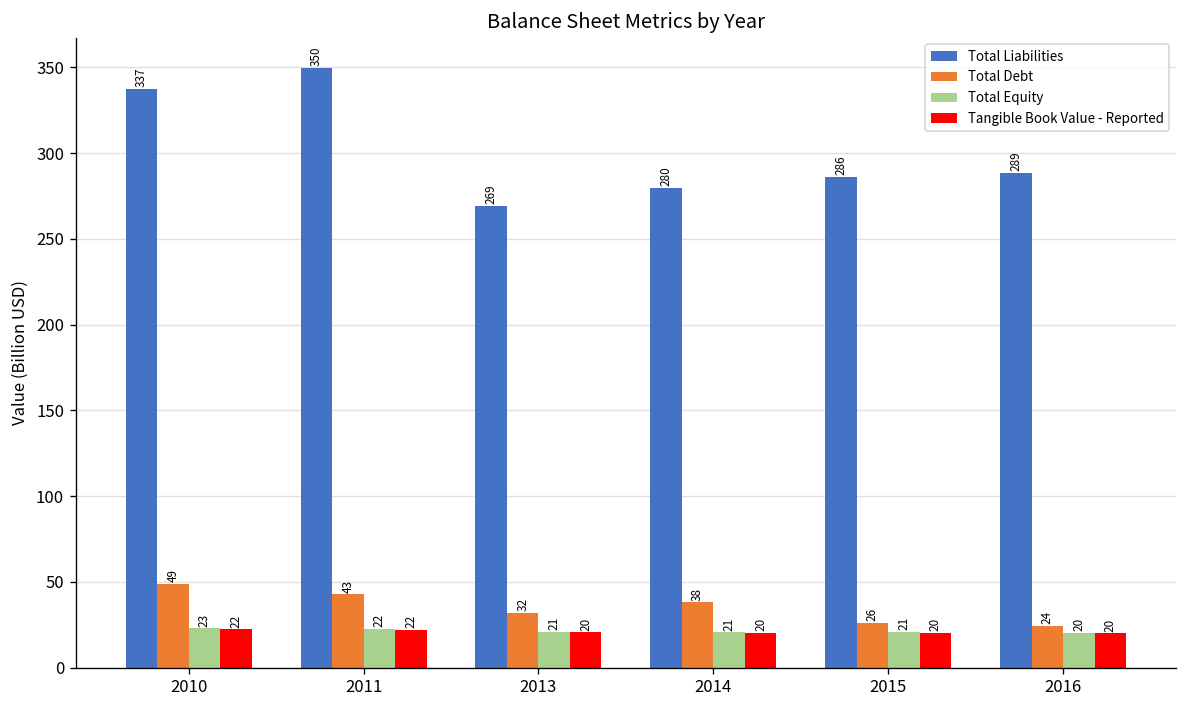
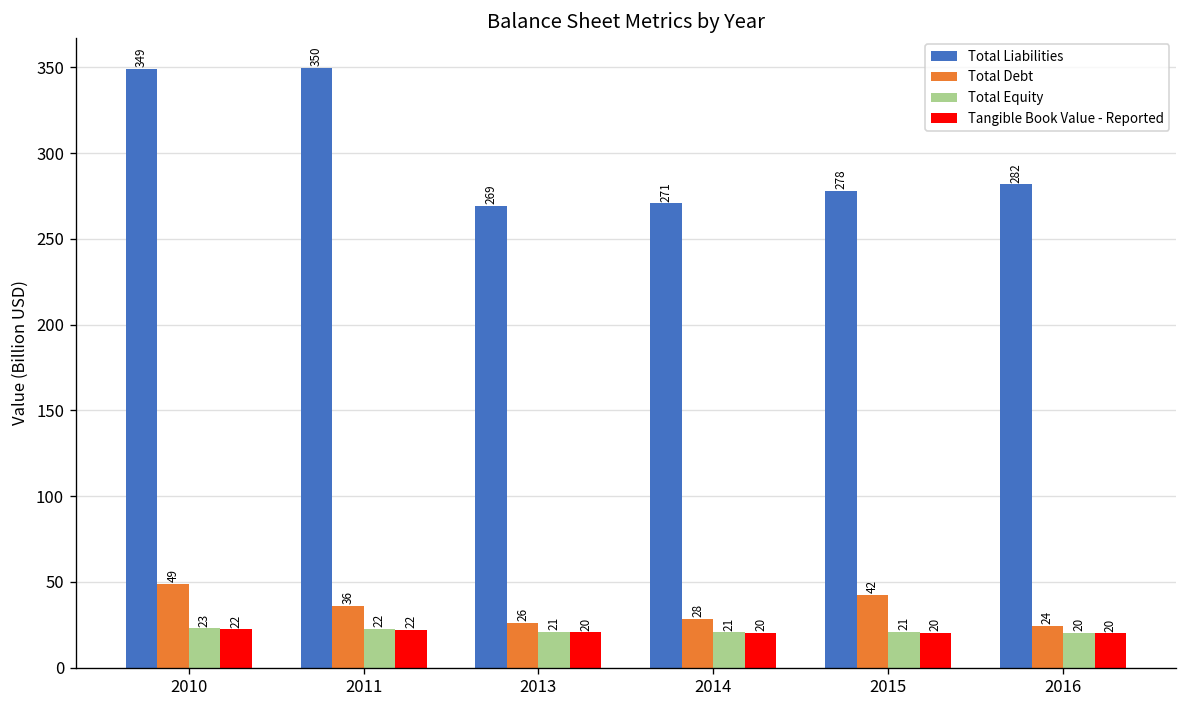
Total Liabilities, 2010: 337 -> 349
Total Debt, 2011: 43 -> 36
Total Debt, 2013: 32 -> 26
Total Liabilities, 2014: 280 -> 271
Total Debt, 2014: 38 -> 28
Total Liabilities, 2015: 286 -> 278
Total Debt, 2015: 26 -> 42
Total Liabilities, 2016: 289 -> 282
